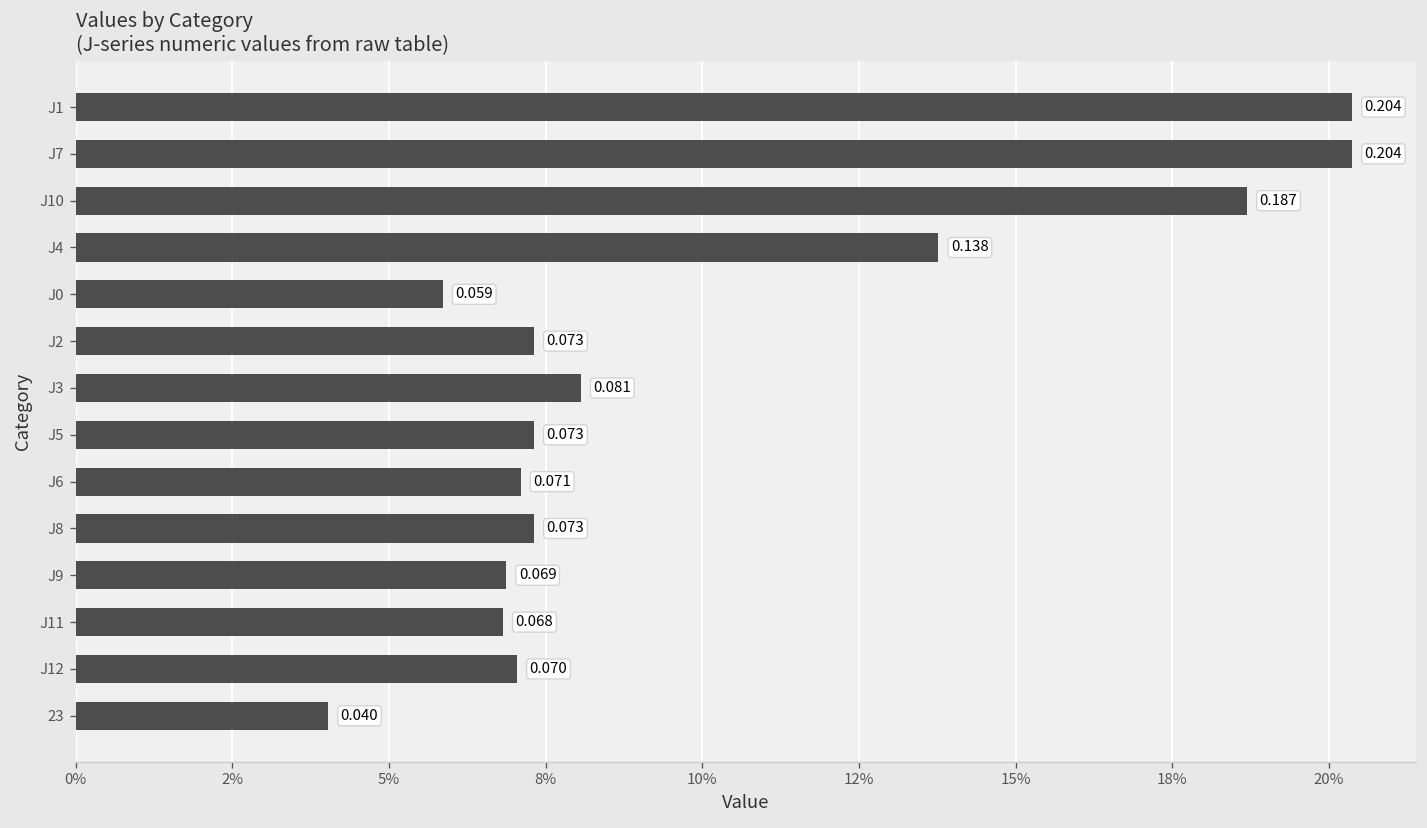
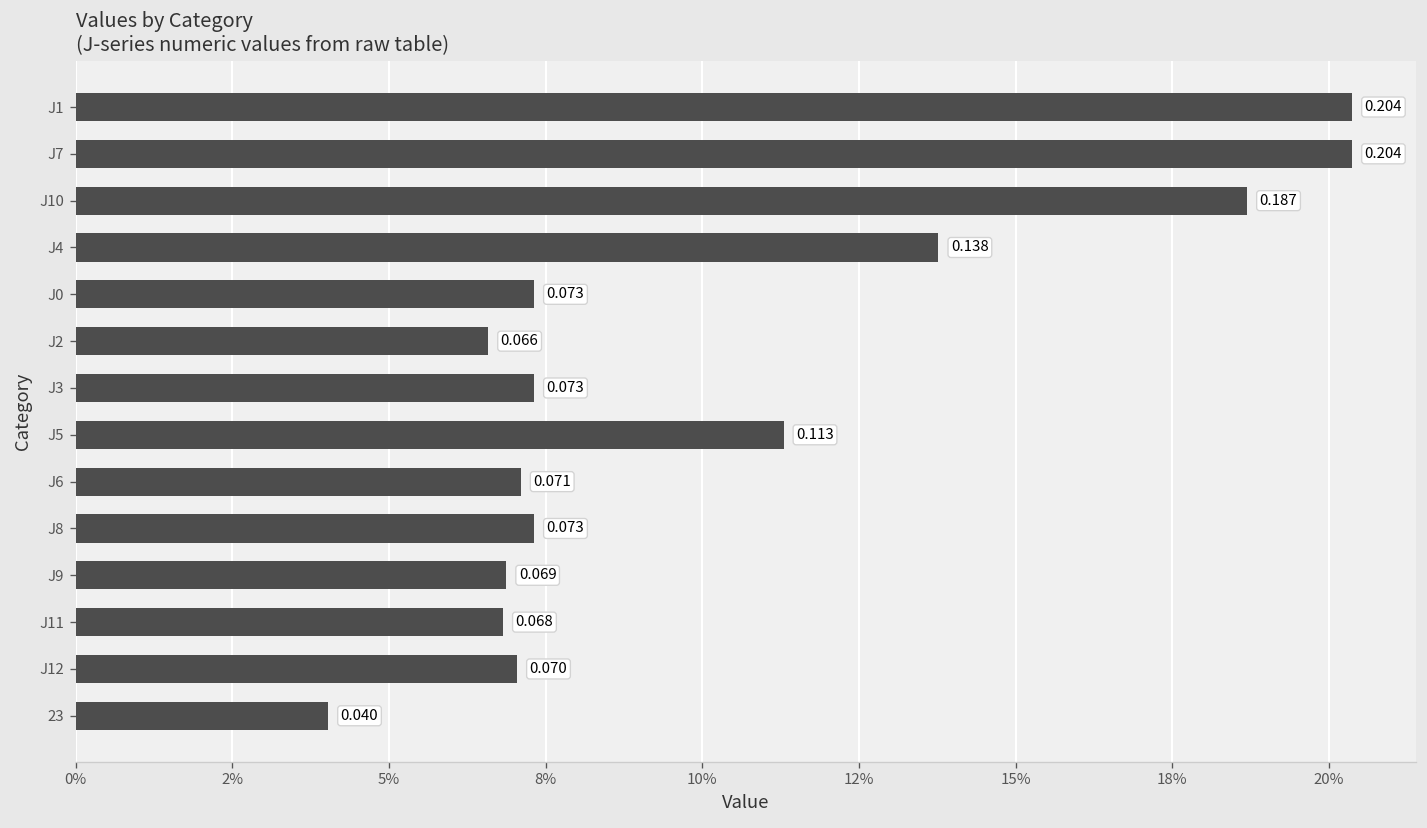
J0: 0.059 -> 0.073
J2: 0.073 -> 0.066
J3: 0.081 -> 0.073
J5: 0.073 -> 0.113
